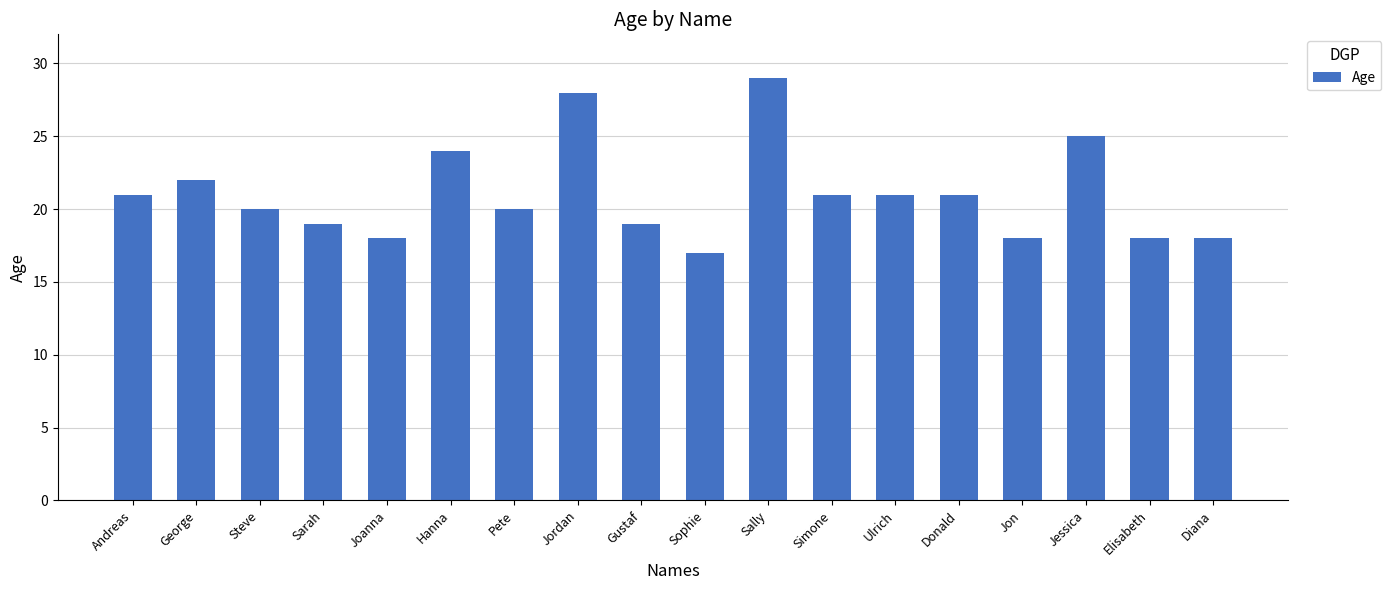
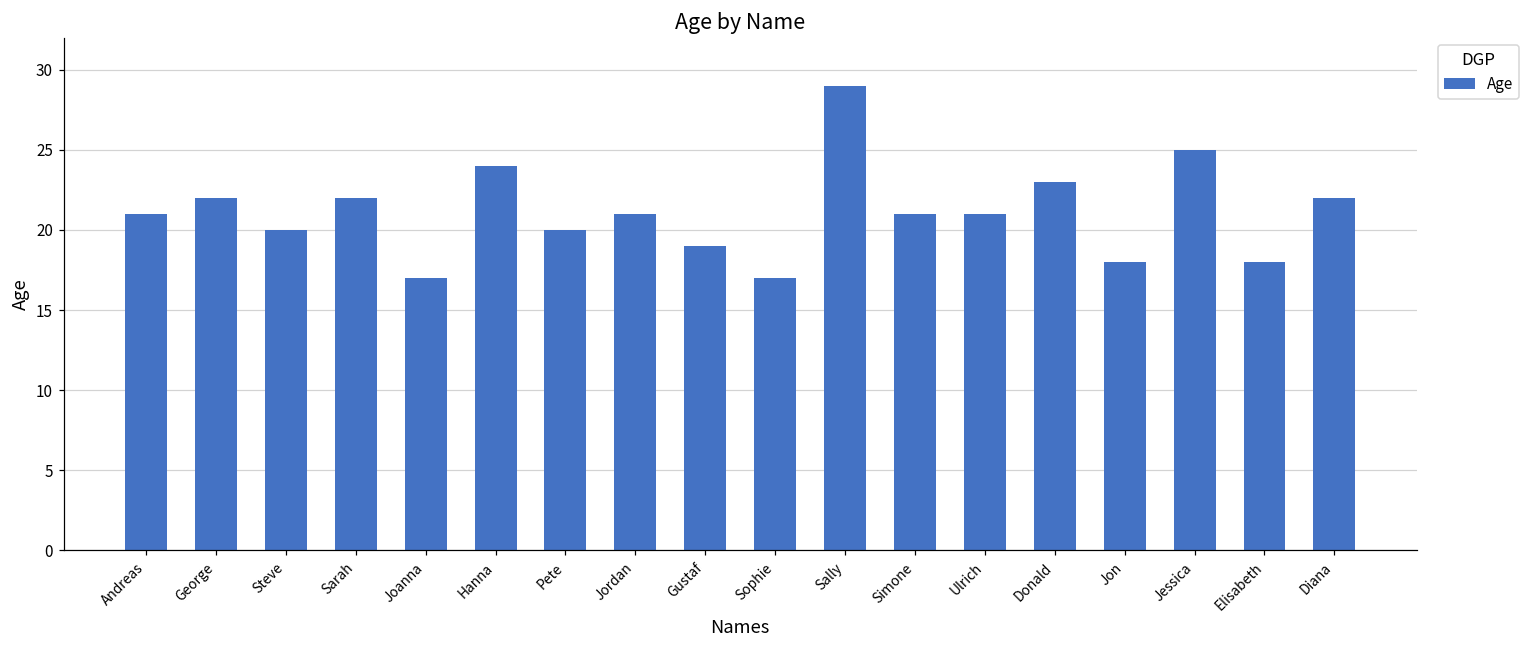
Sarah: 19 -> 22
Joanna: 18 -> 17
Jordan: 28 -> 21
Donald: 21 -> 23
Diana: 18 -> 22
